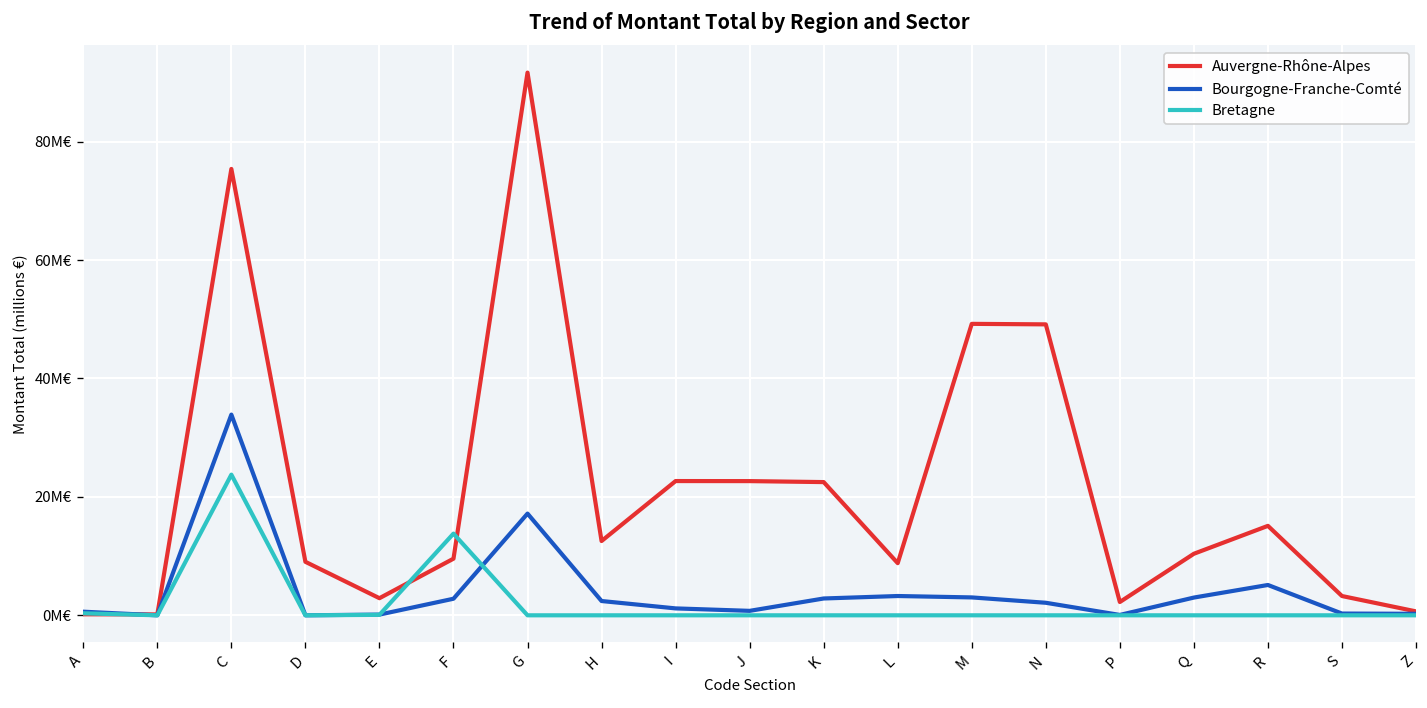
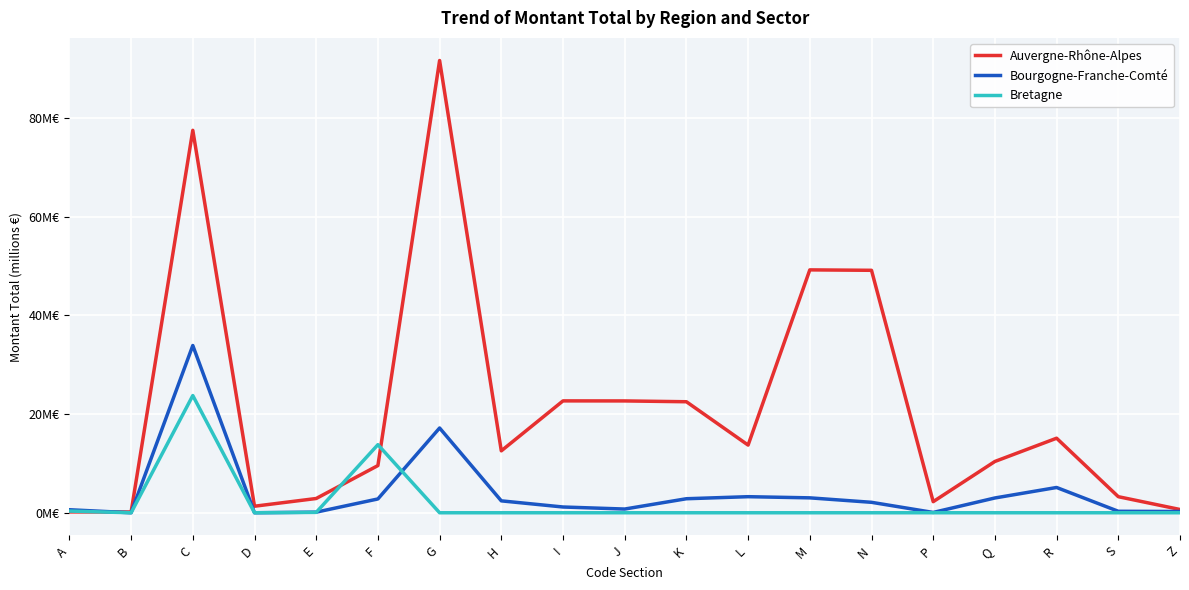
Auvergne-Rhône-Alpes, C: 75M€ -> 78M€
Auvergne-Rhône-Alpes, D: 9M€ -> 1M€
Auvergne-Rhône-Alpes, L: 9M€ -> 14M€
